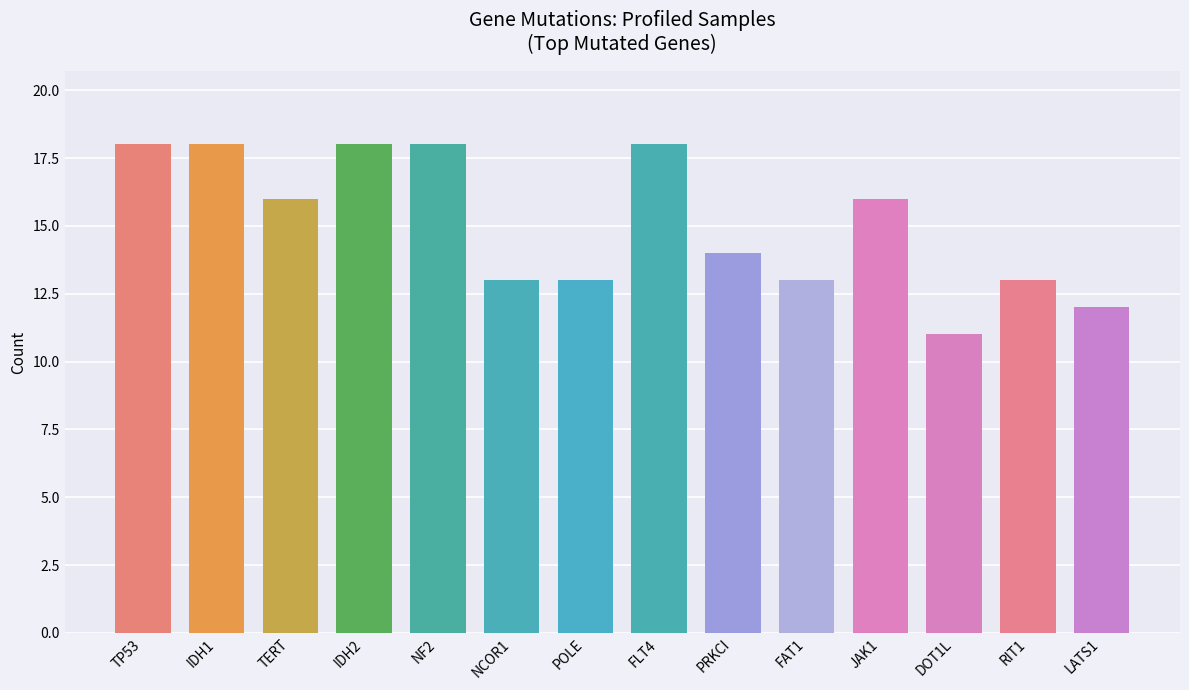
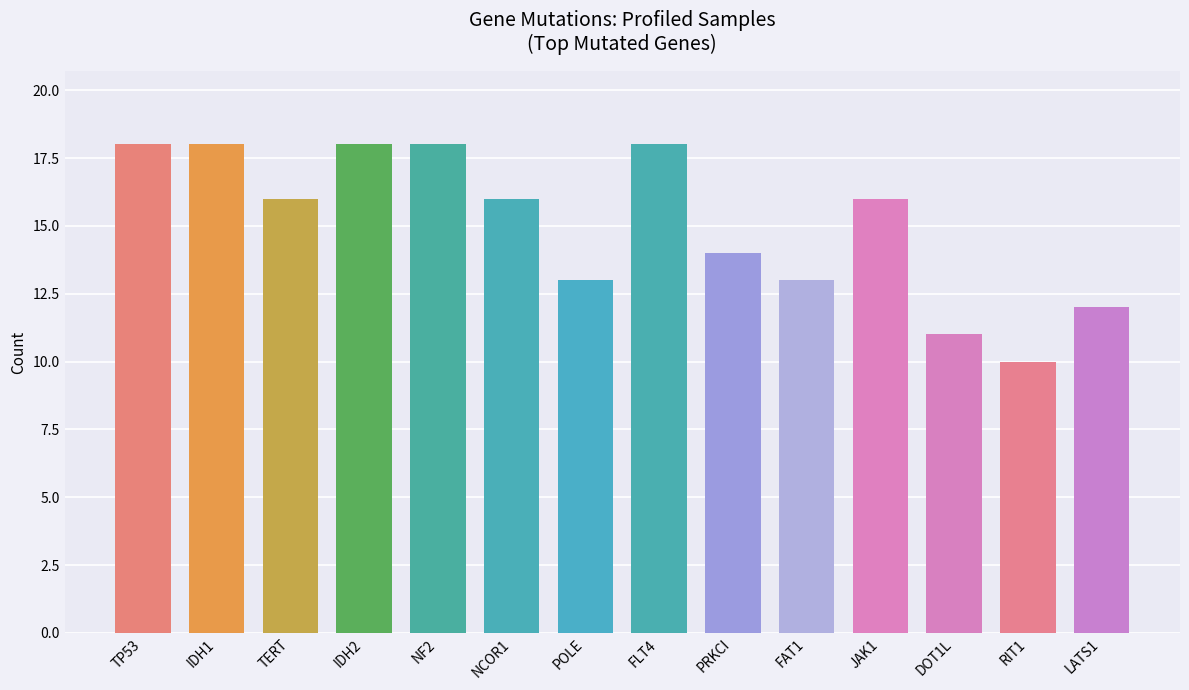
NCOR1: 13 -> 16
RIT1: 13 -> 10
